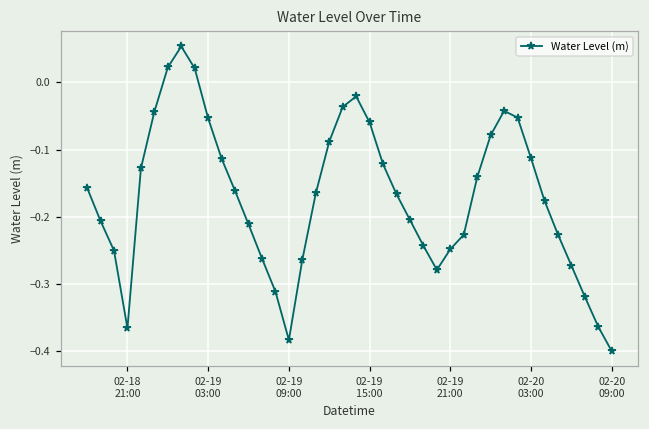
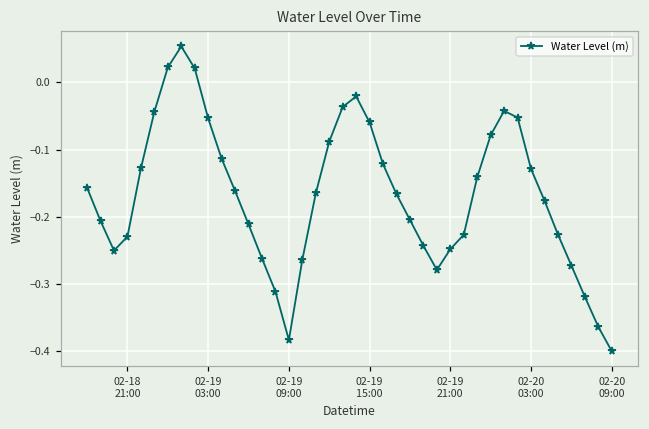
02-18 21:00: -0.37 -> -0.23
02-20 03:00: -0.11 -> -0.13
